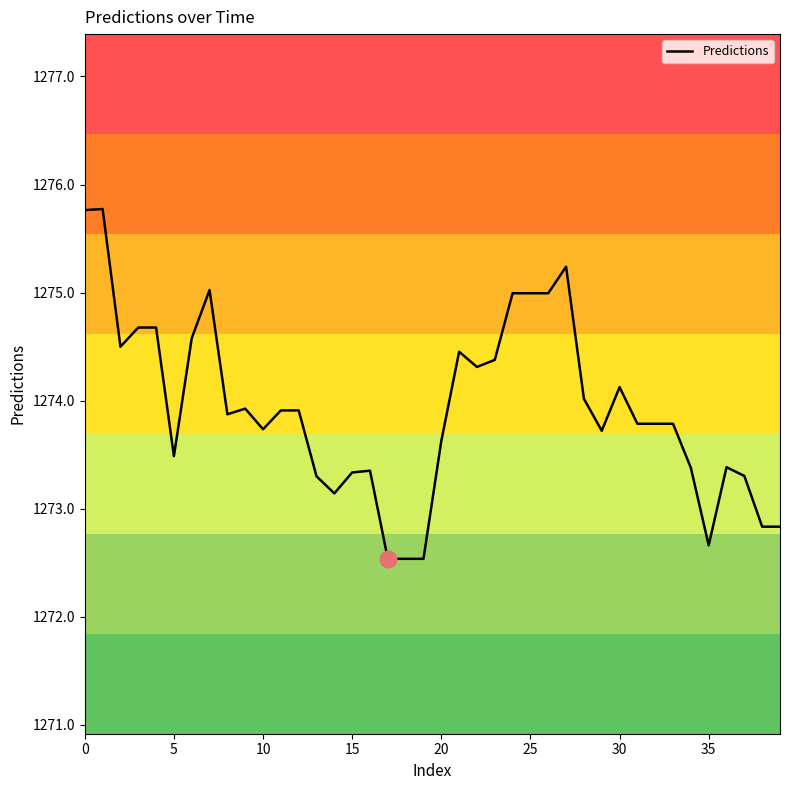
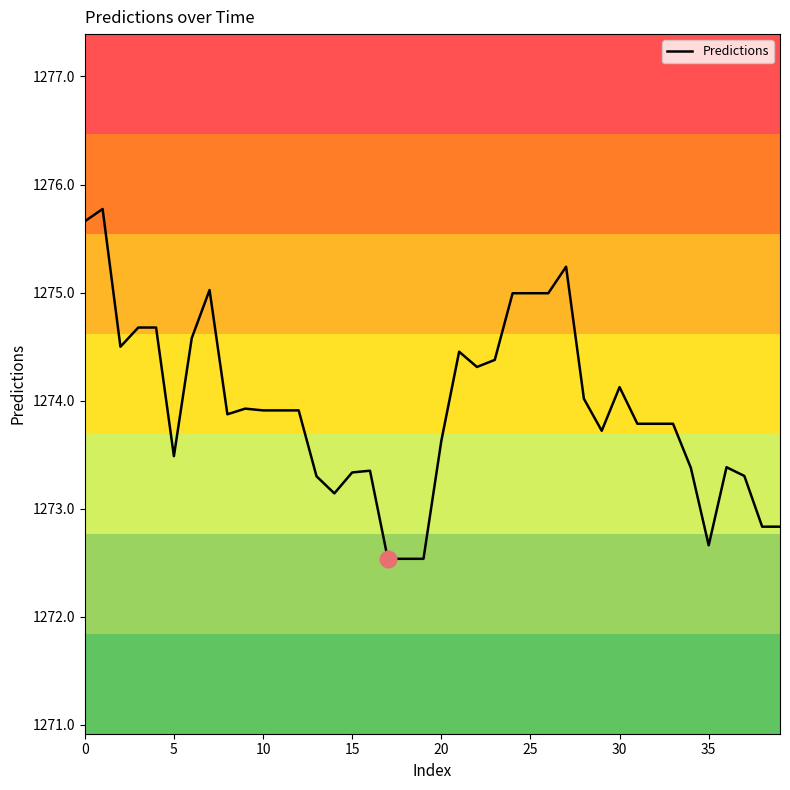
Predictions, 0: 1275.76 -> 1275.66
Predictions, 10: 1273.74 -> 1273.91
